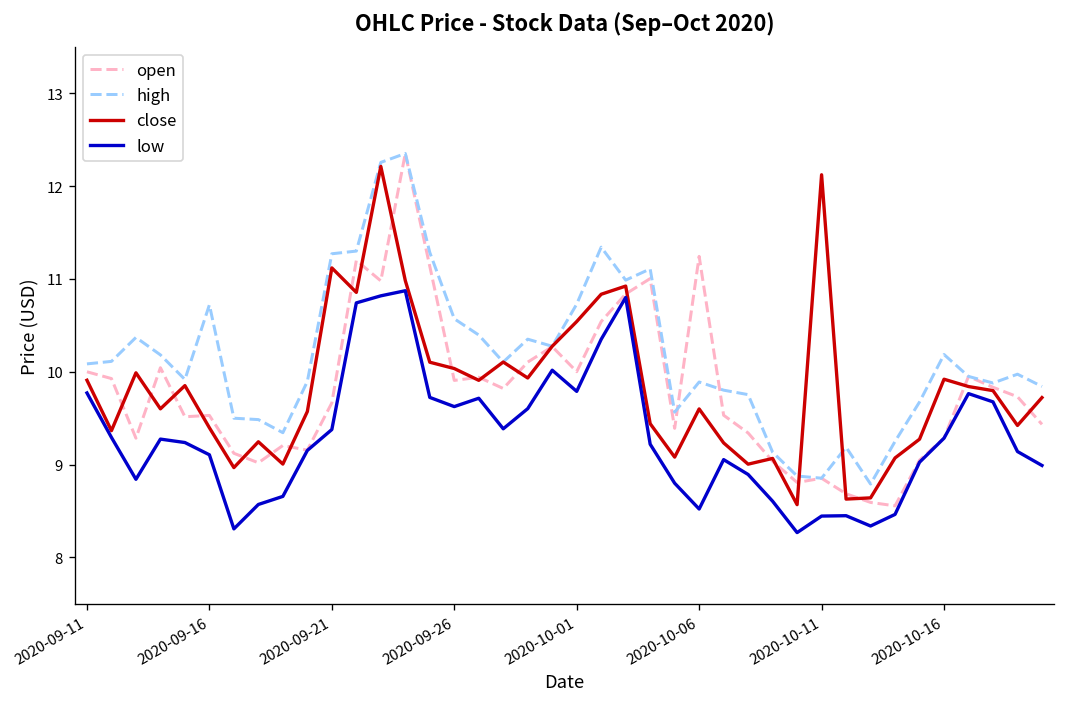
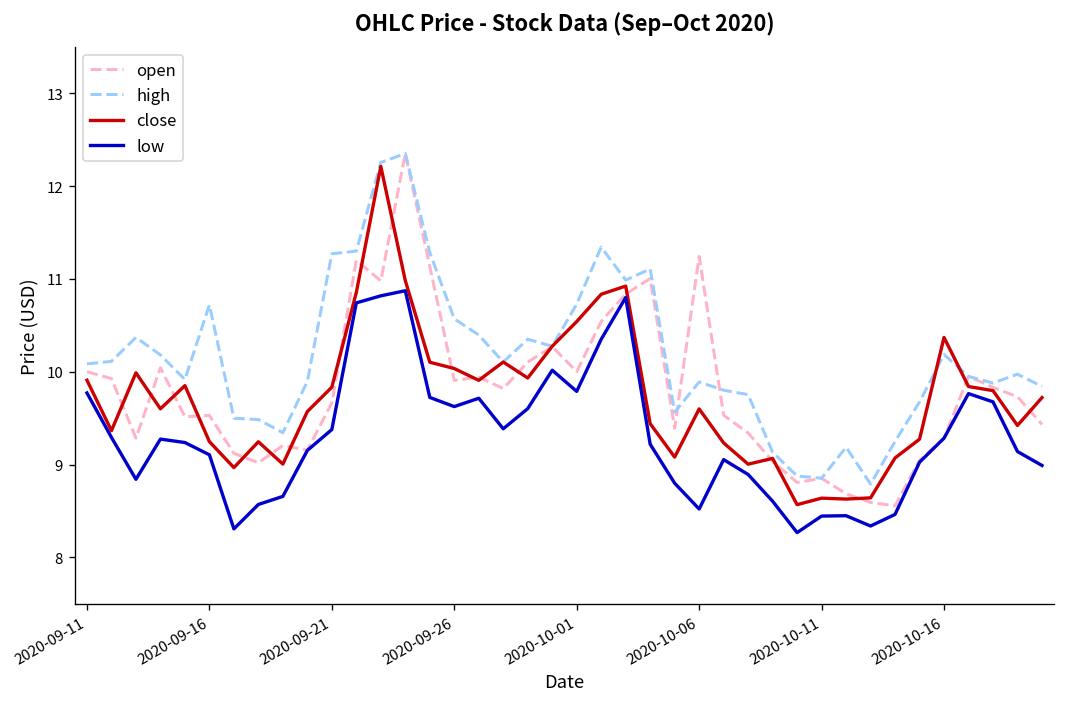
close, 2020-09-16: 9.4 -> 9.2
close, 2020-09-21: 11.1 -> 9.8
close, 2020-10-11: 12.1 -> 8.6
close, 2020-10-16: 9.9 -> 10.4
